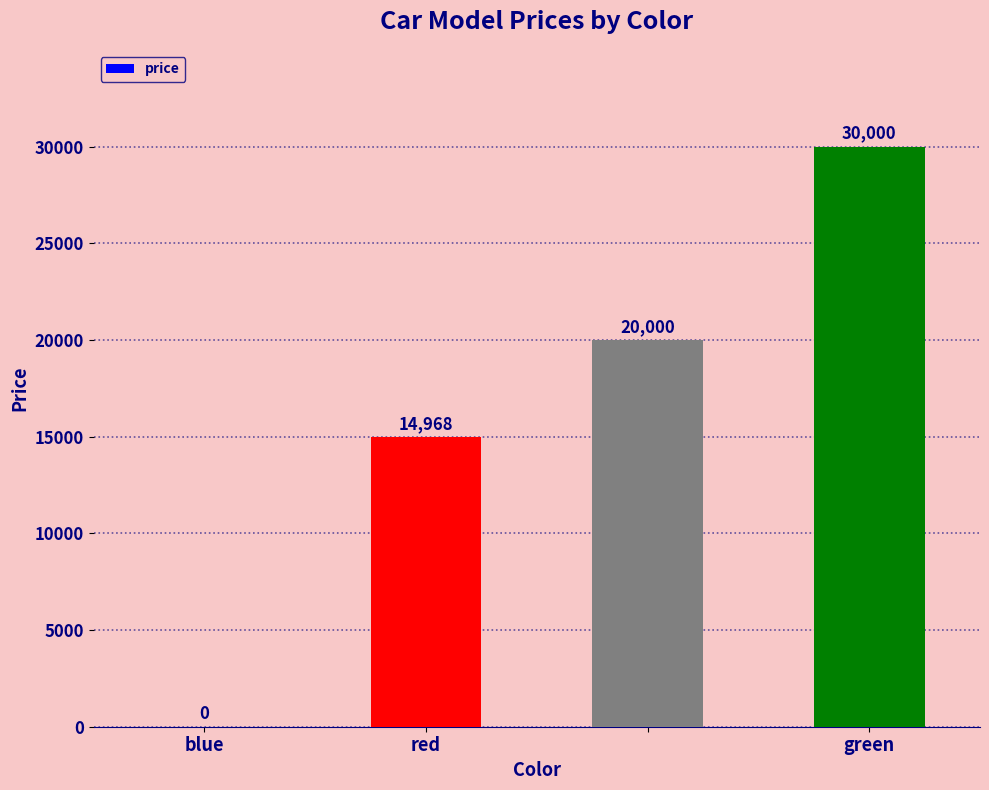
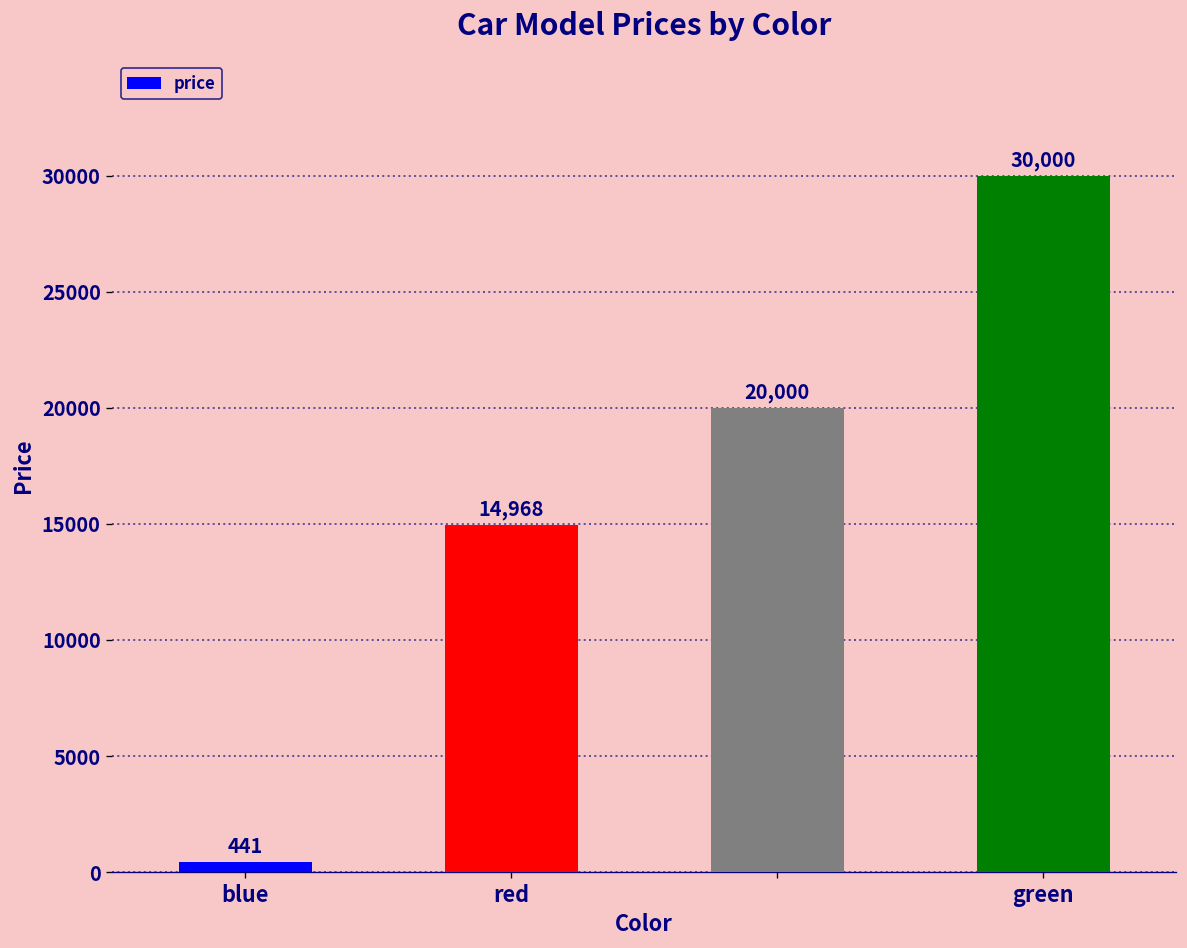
blue: 0 -> 441
